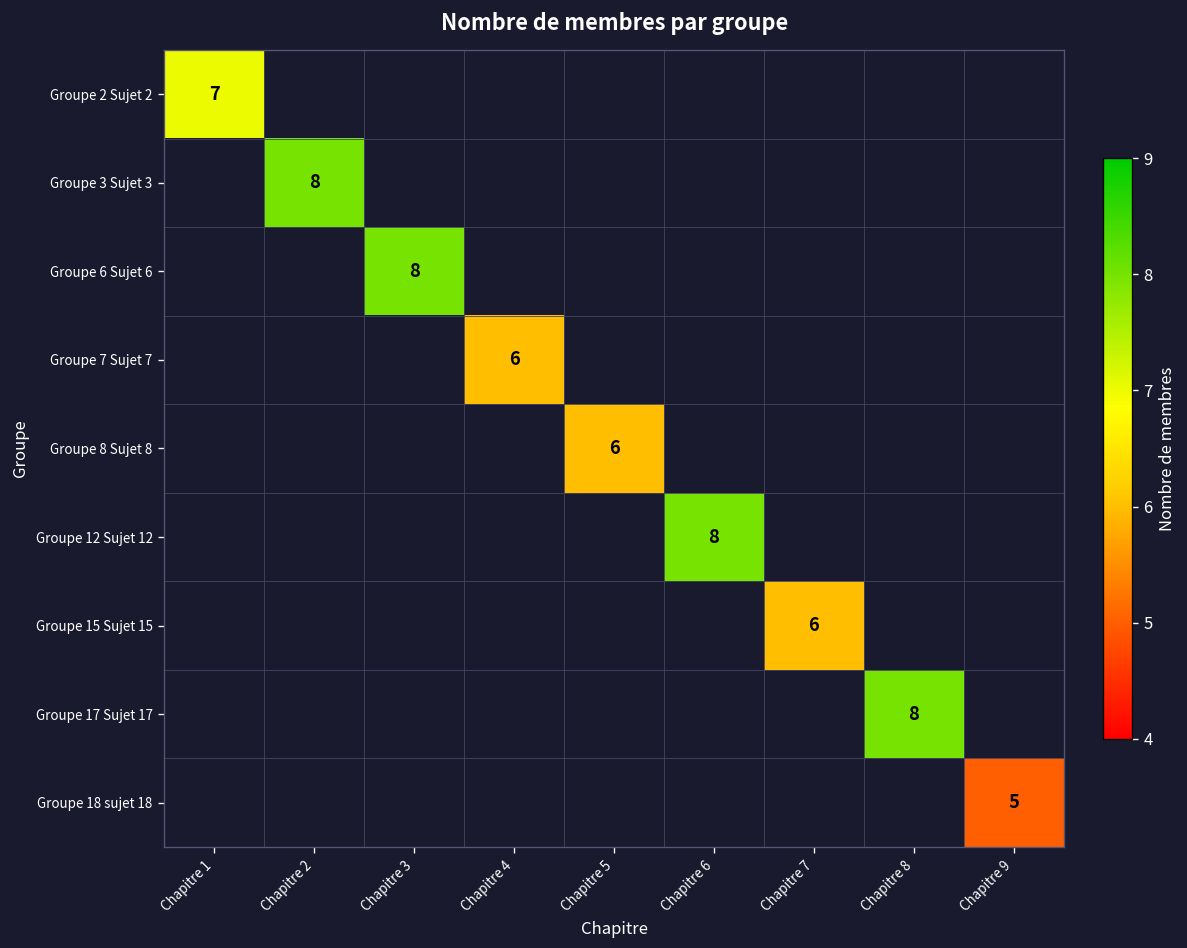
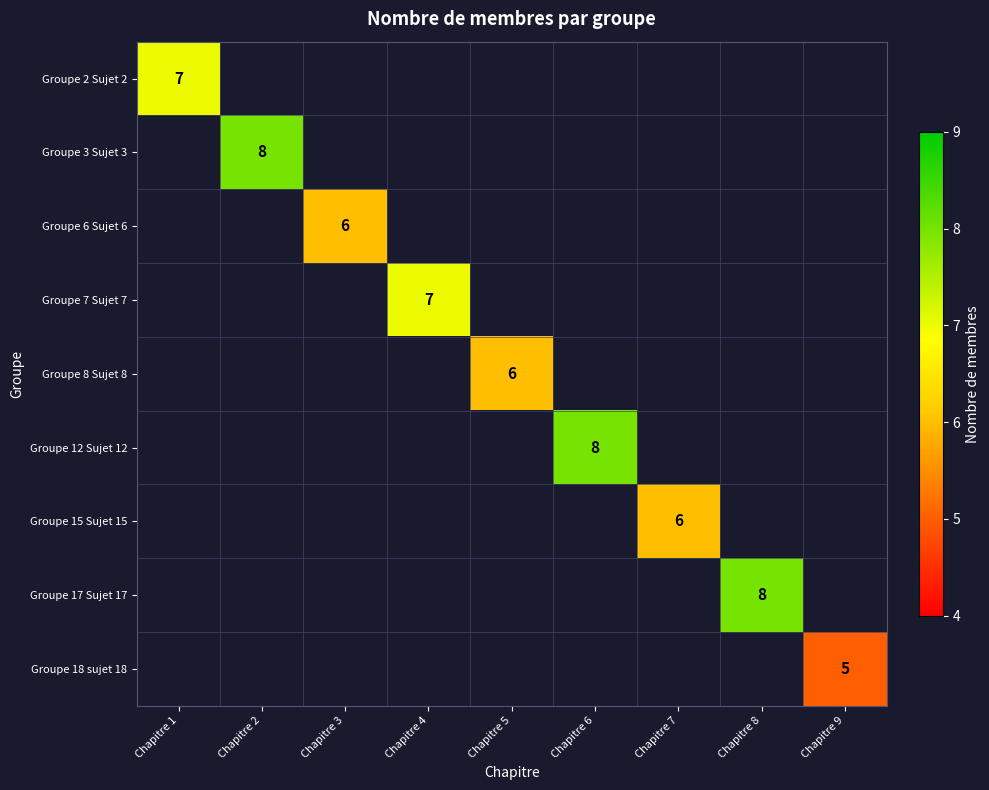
Groupe 6 Sujet 6, Chapitre 3: 8 -> 6
Groupe 7 Sujet 7, Chapitre 4: 6 -> 7
